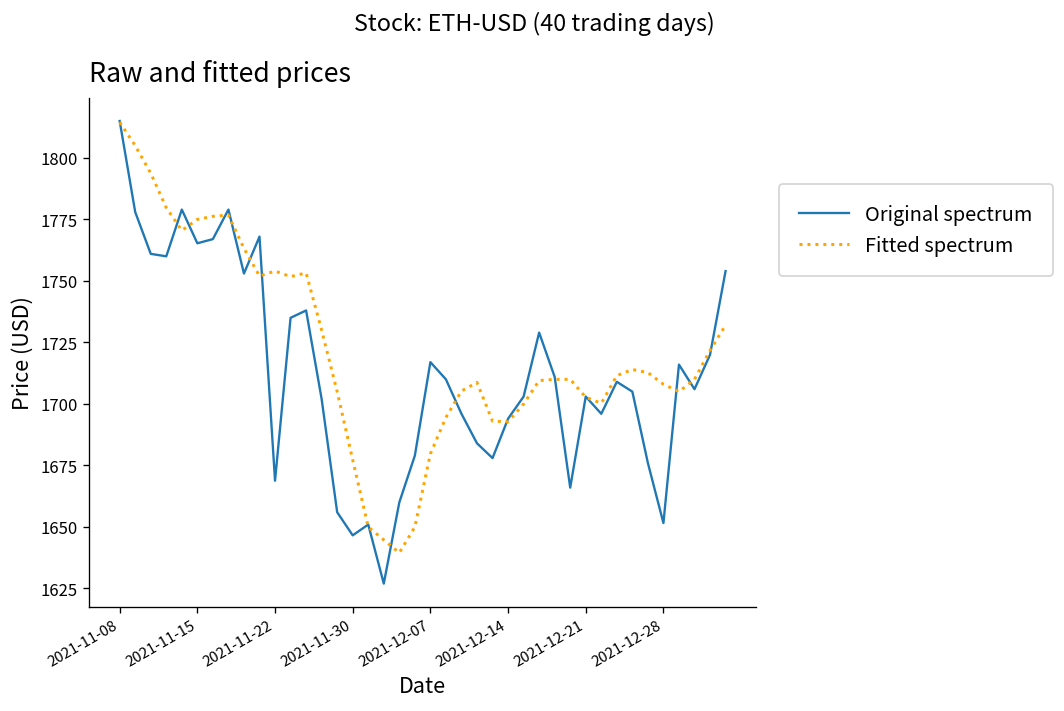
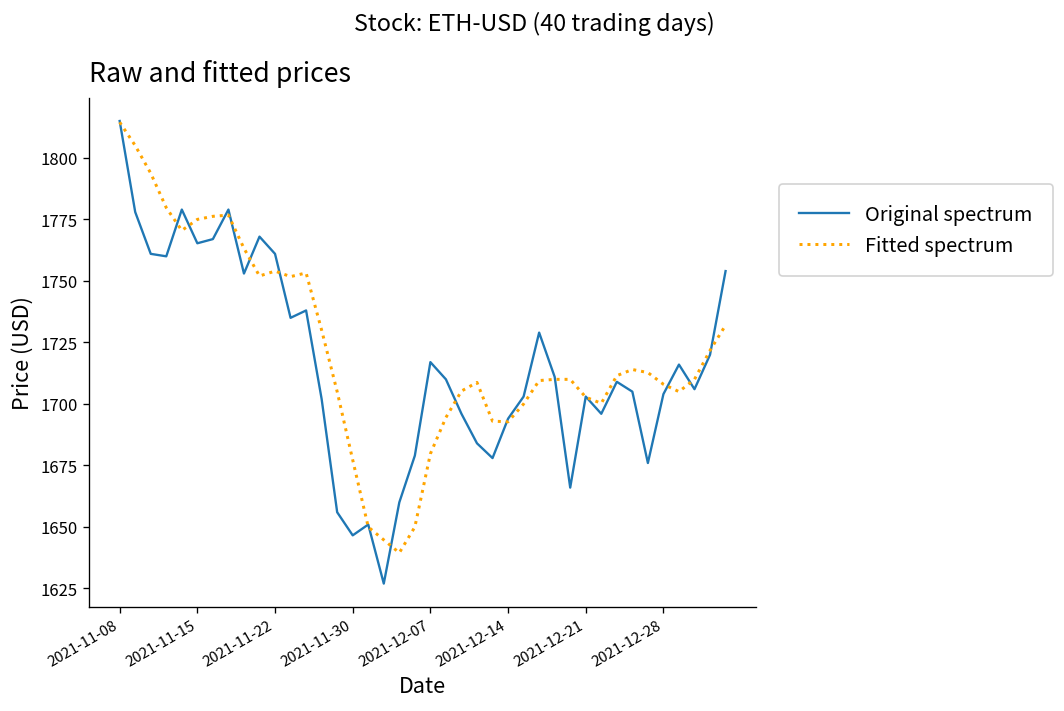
Original spectrum, 2021-11-22: 1669 -> 1761
Original spectrum, 2021-12-28: 1652 -> 1704
